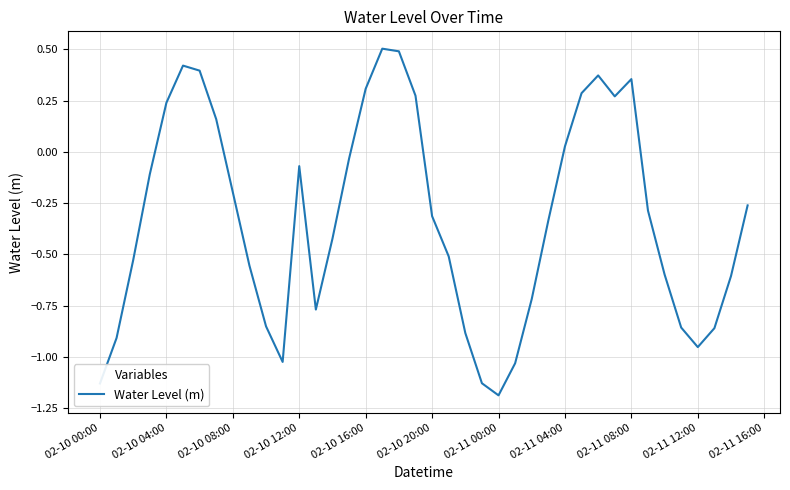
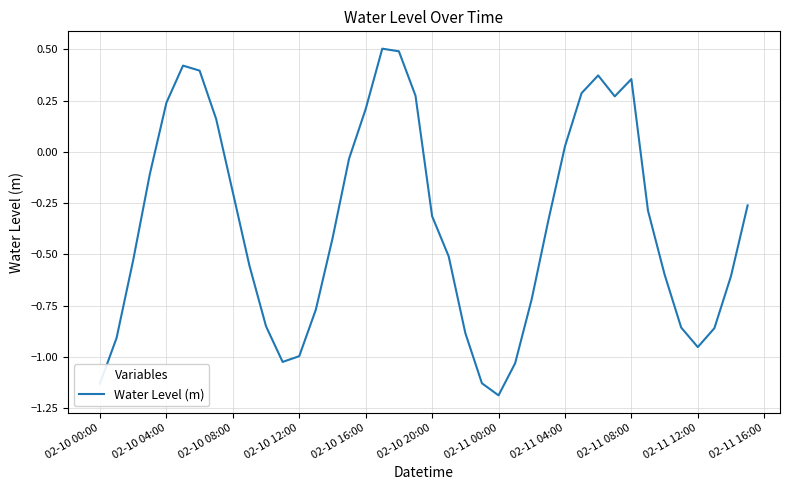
02-10 12:00: -0.07 -> -1.00
02-10 16:00: 0.31 -> 0.21
